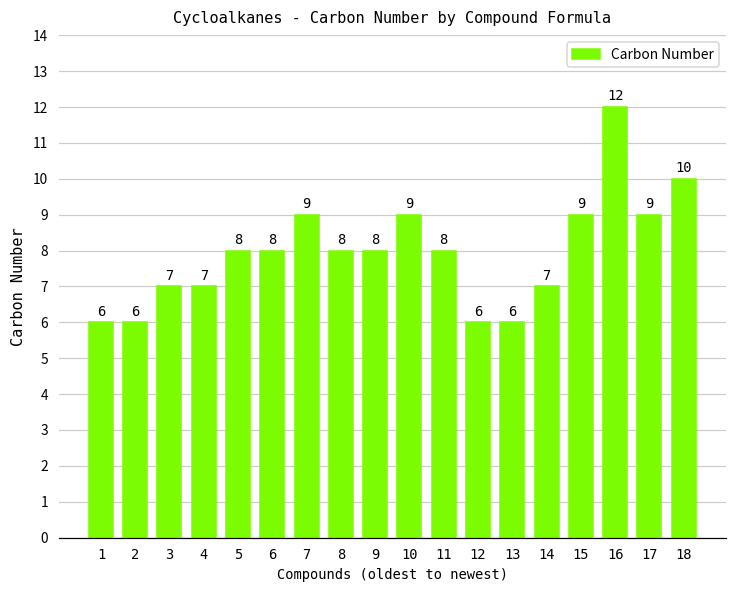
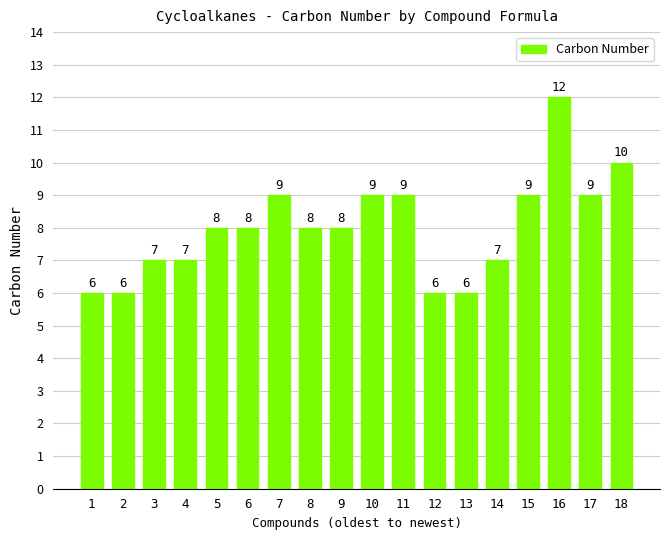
11: 8 -> 9
